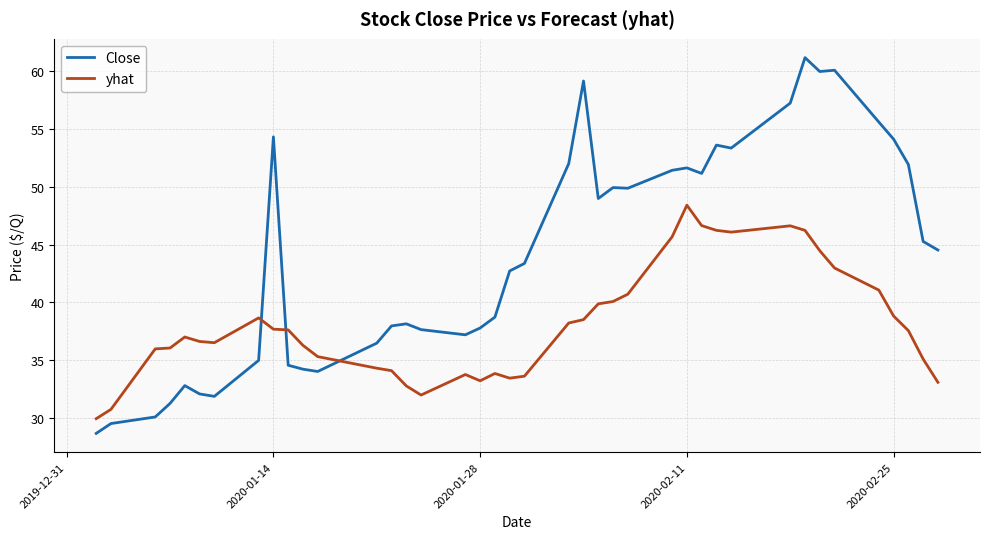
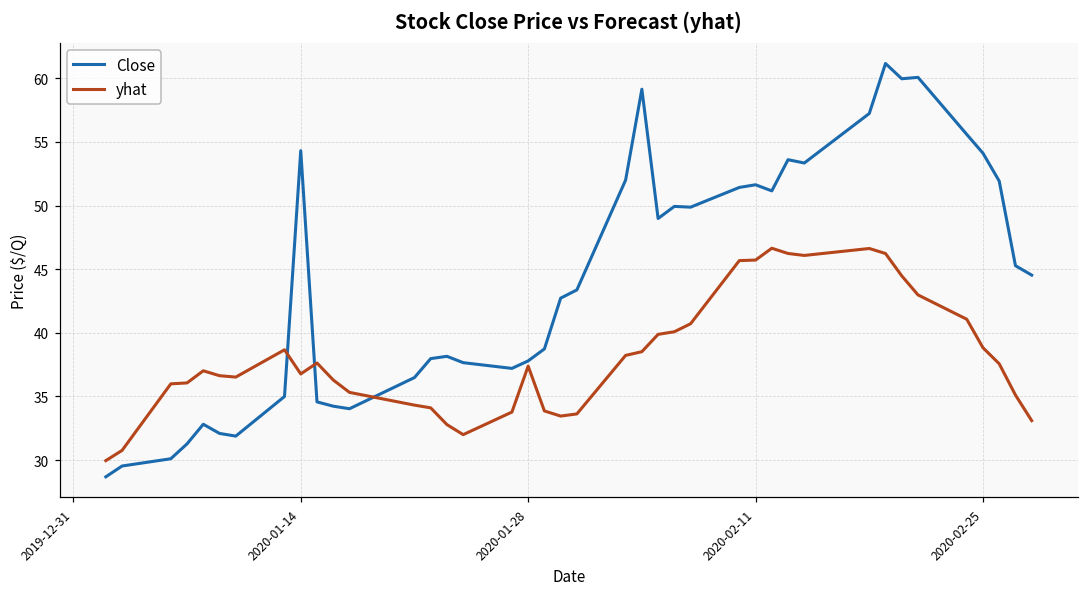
yhat, 2020-01-14: 37.7 -> 36.8
yhat, 2020-01-28: 33.2 -> 37.4
yhat, 2020-02-11: 48.4 -> 45.7
